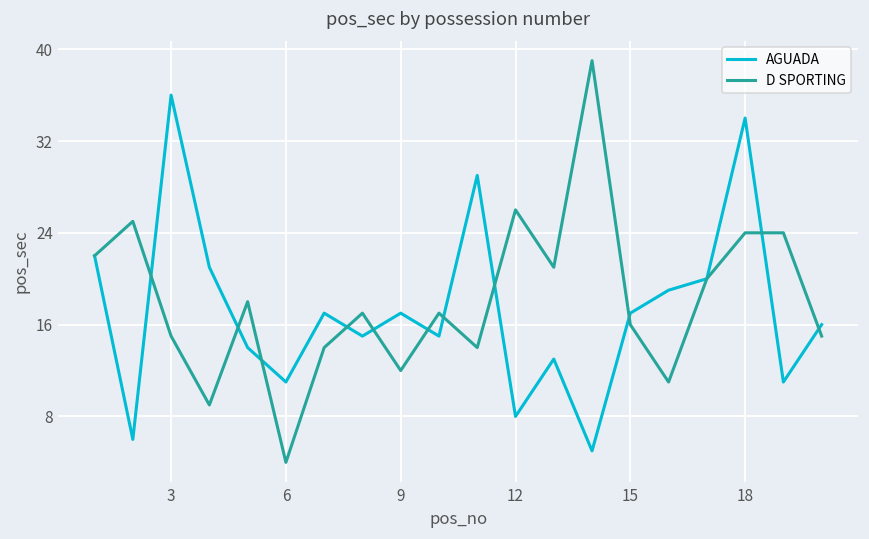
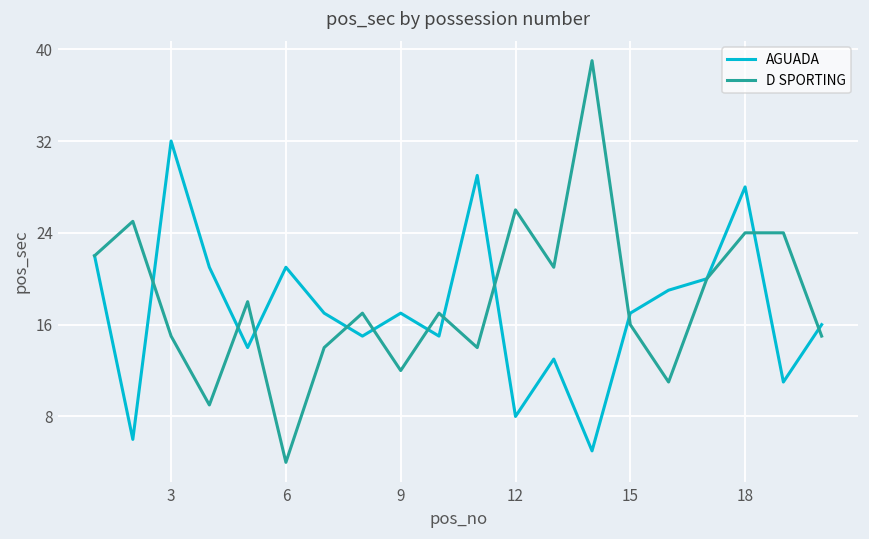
AGUADA, 3: 36 -> 32
AGUADA, 6: 11 -> 21
AGUADA, 18: 34 -> 28
